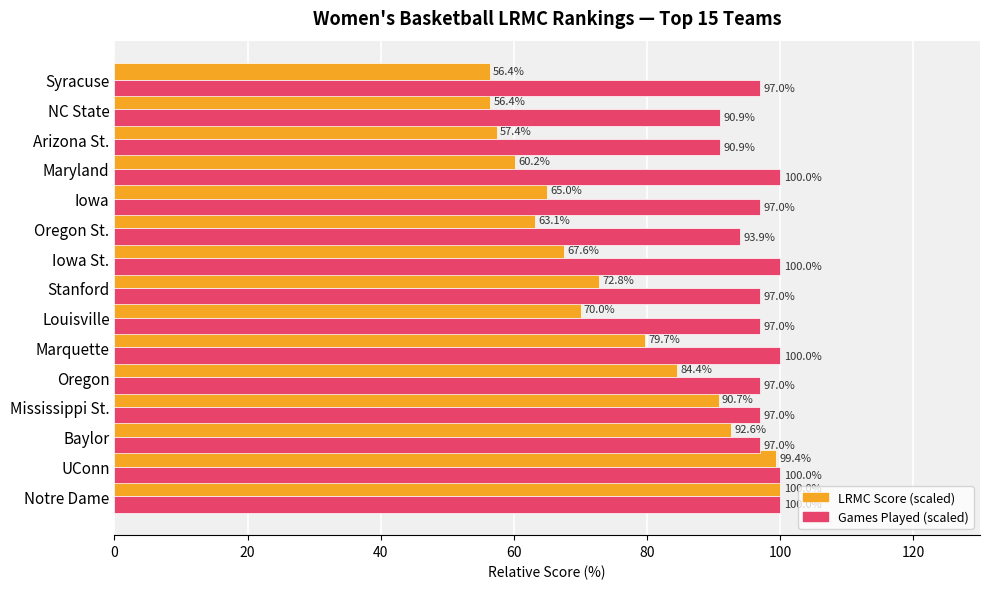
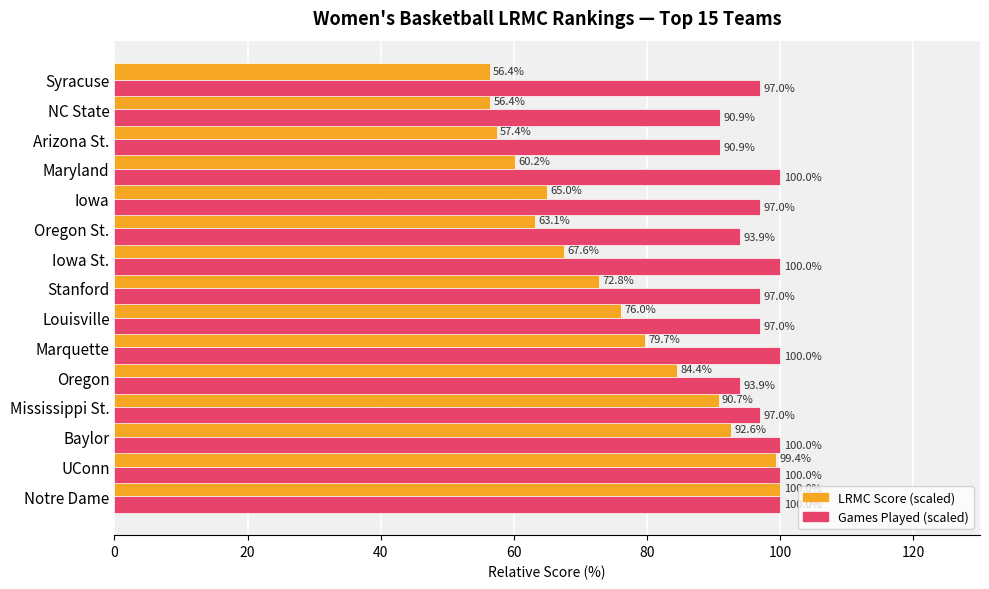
LRMC Score (scaled), Louisville: 70.0% -> 76.0%
Games Played (scaled), Oregon: 97.0% -> 93.9%
Games Played (scaled), Baylor: 97.0% -> 100.0%
